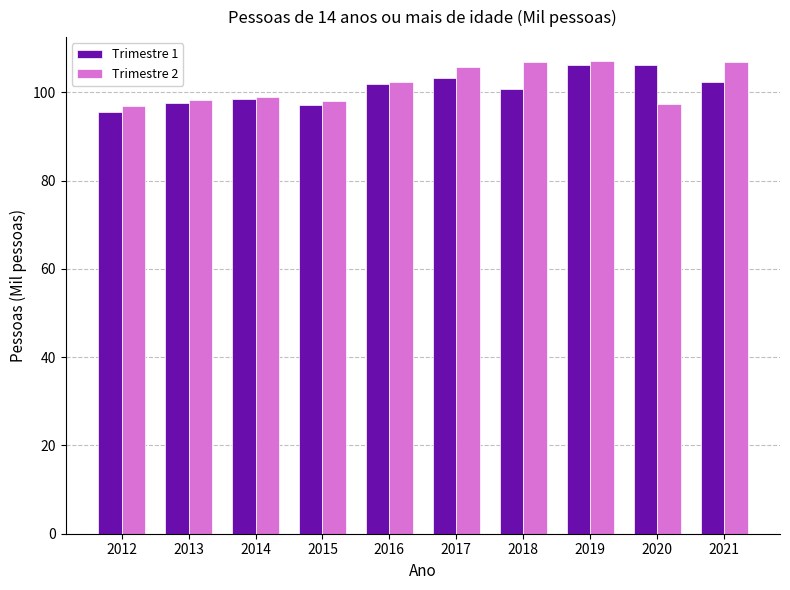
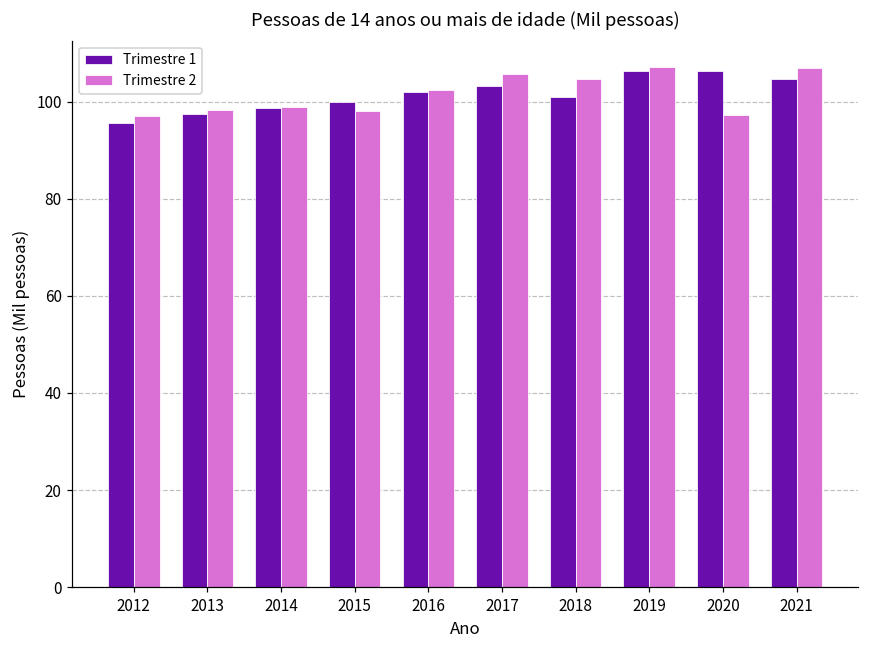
Trimestre 1, 2015: 97 -> 100
Trimestre 2, 2018: 107 -> 105
Trimestre 1, 2021: 102 -> 105
